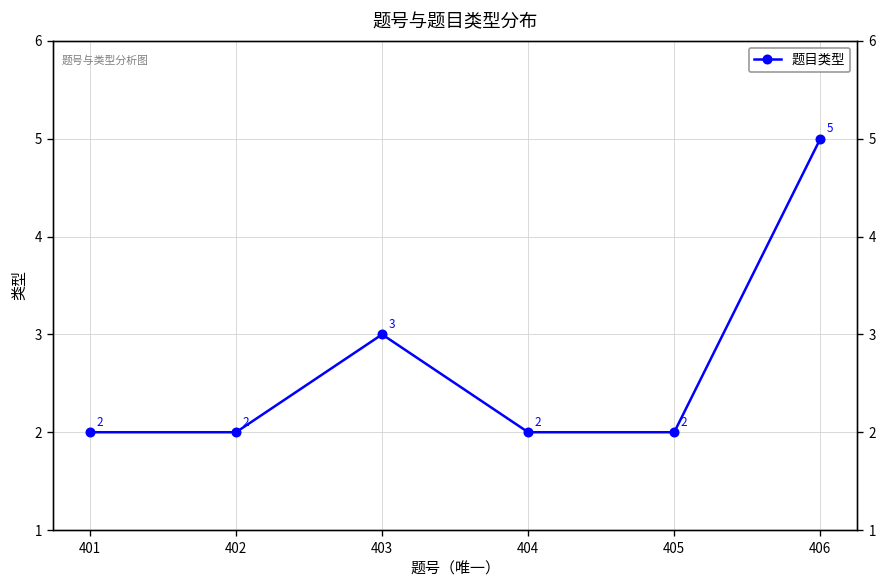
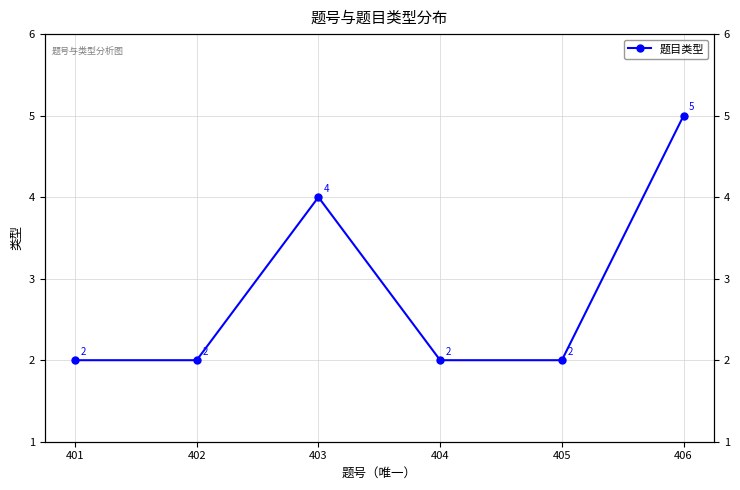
403: 3 -> 4
